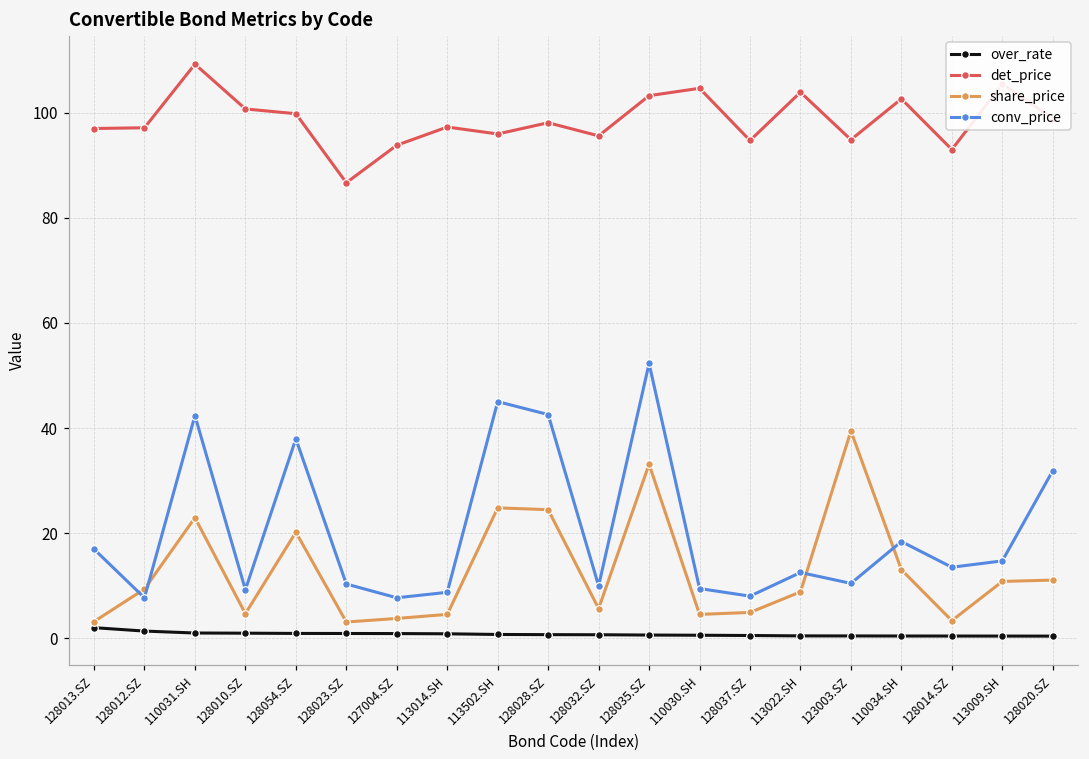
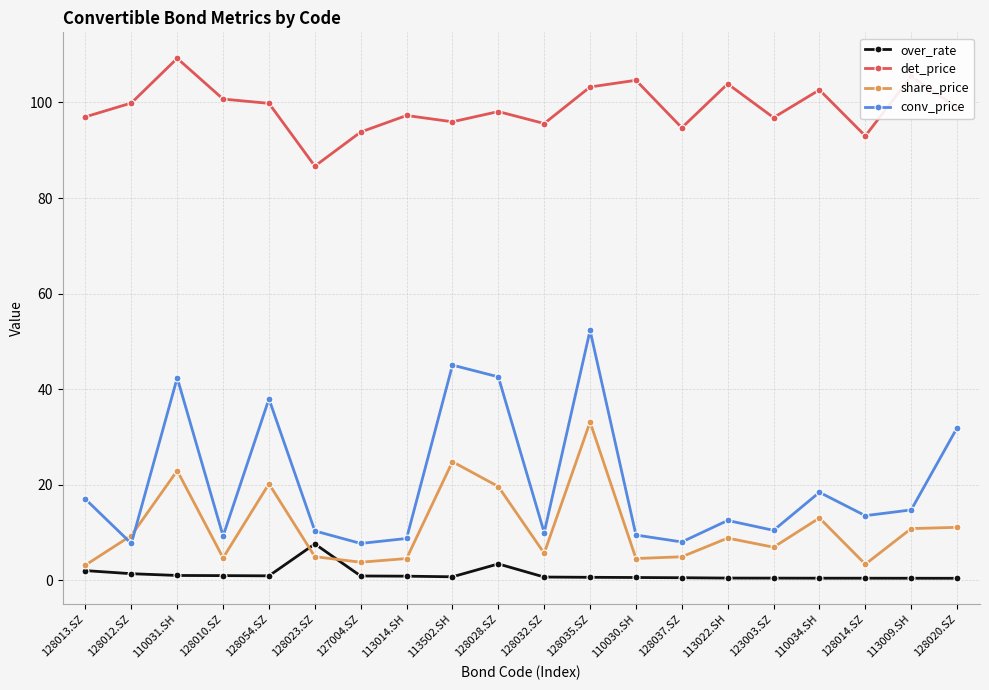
det_price, 128012.SZ: 97 -> 100
over_rate, 128023.SZ: 1 -> 8
share_price, 128023.SZ: 3 -> 5
over_rate, 128028.SZ: 1 -> 3
share_price, 128028.SZ: 24 -> 20
det_price, 123003.SZ: 95 -> 97
share_price, 123003.SZ: 39 -> 7
